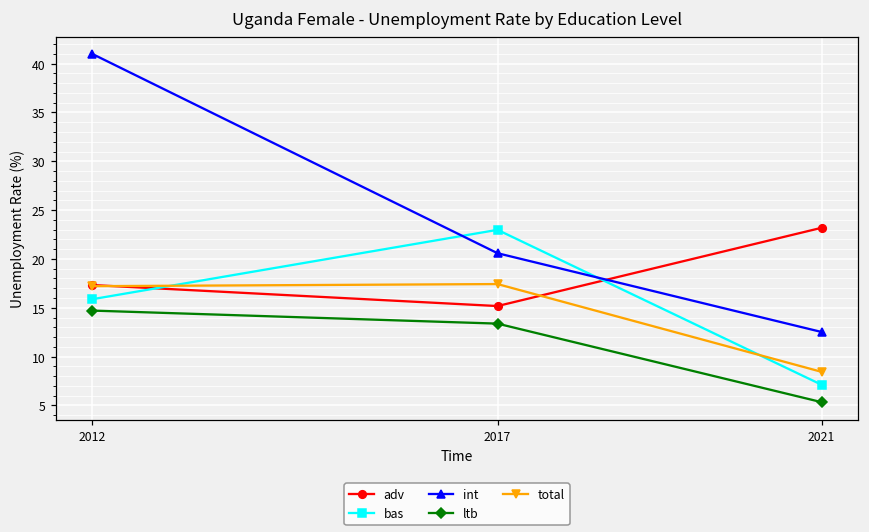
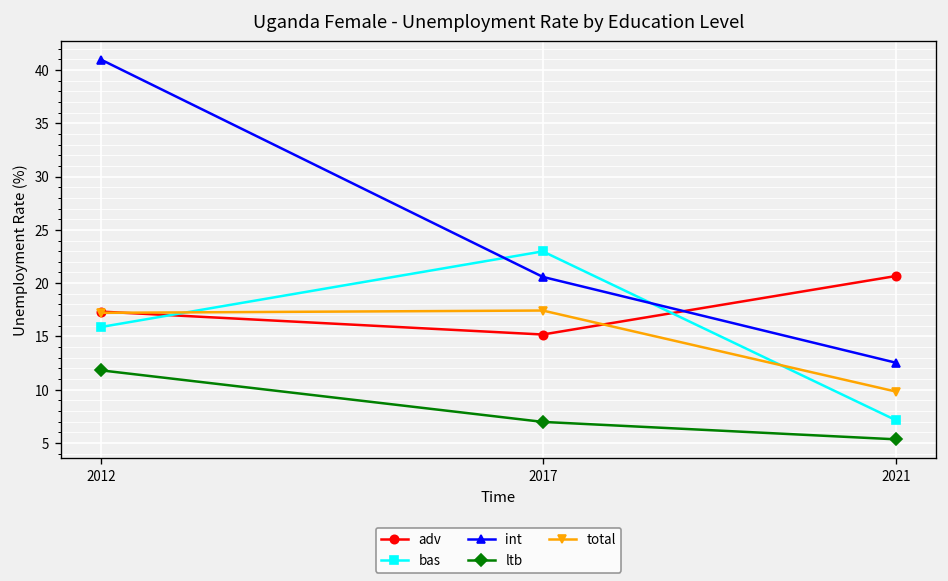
ltb, 2012: 15 -> 12
ltb, 2017: 13 -> 7
adv, 2021: 23 -> 21
total, 2021: 8 -> 10
